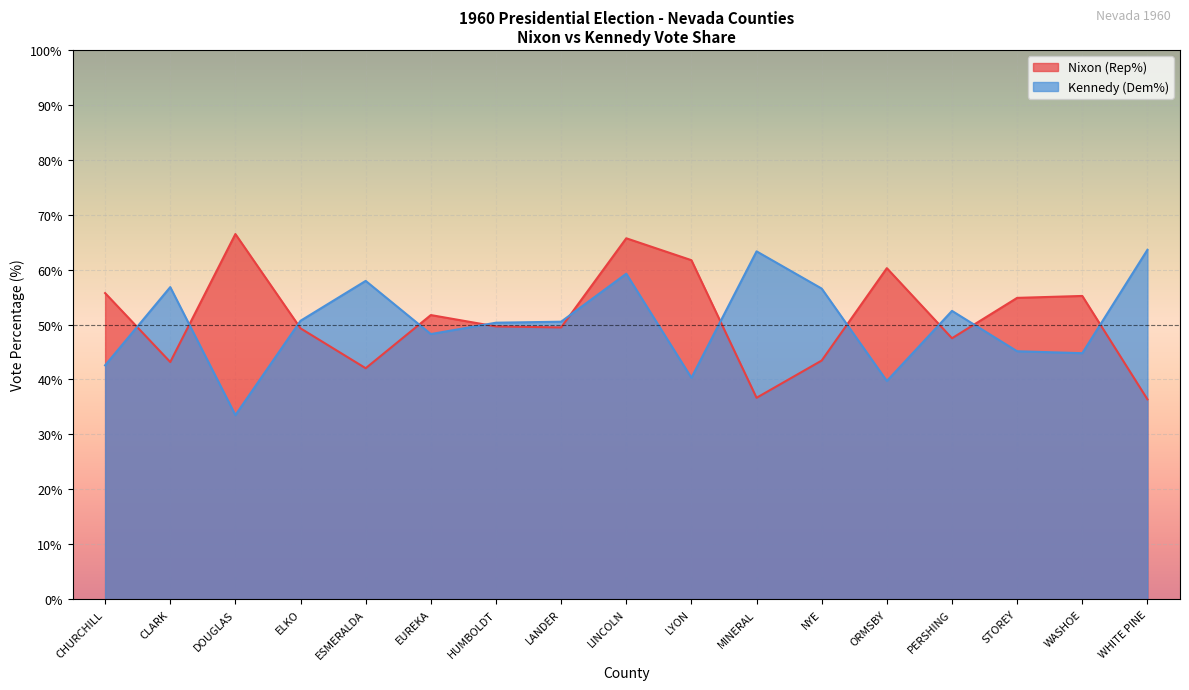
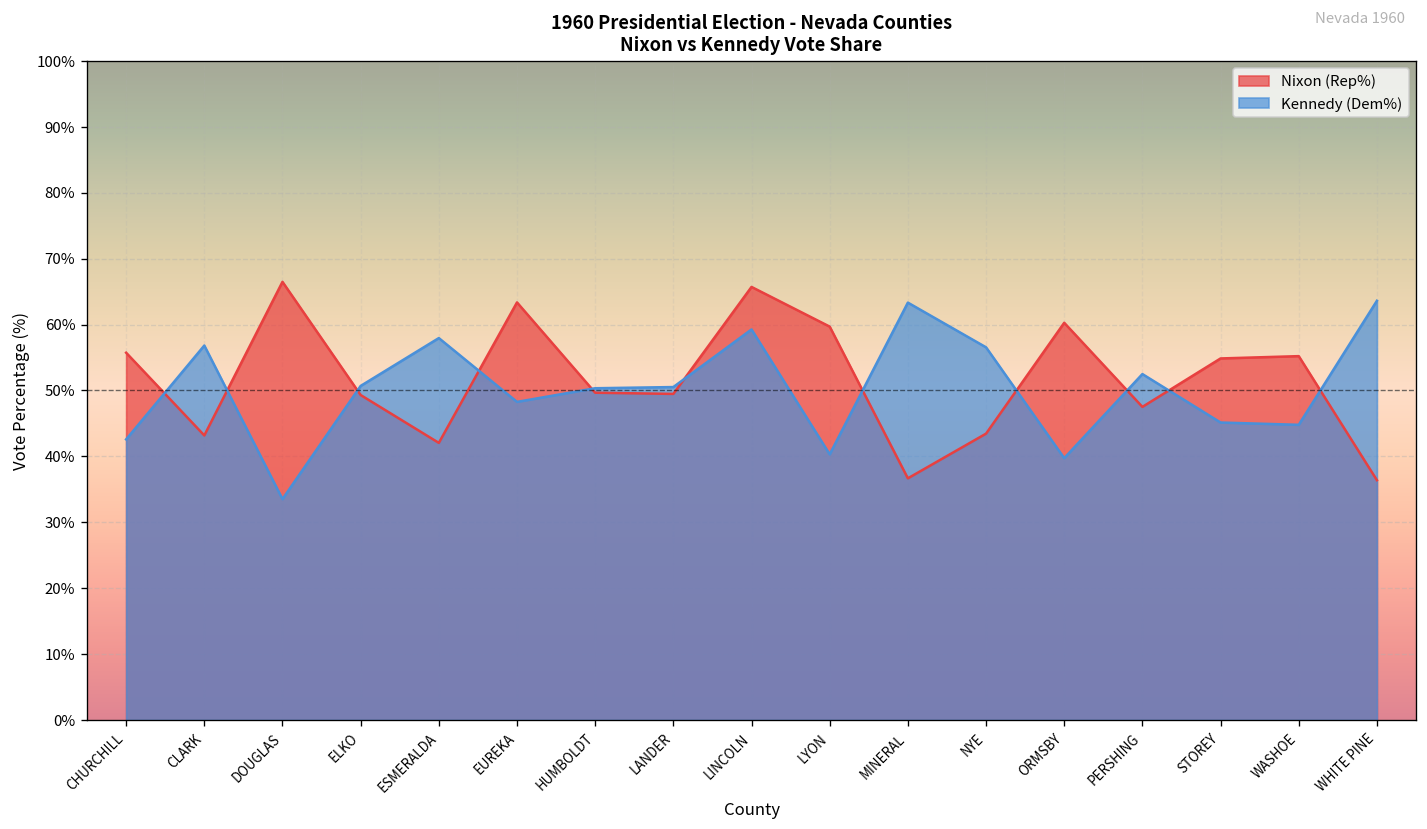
Nixon (Rep%), EUREKA: 52% -> 63%
Nixon (Rep%), LYON: 62% -> 60%
